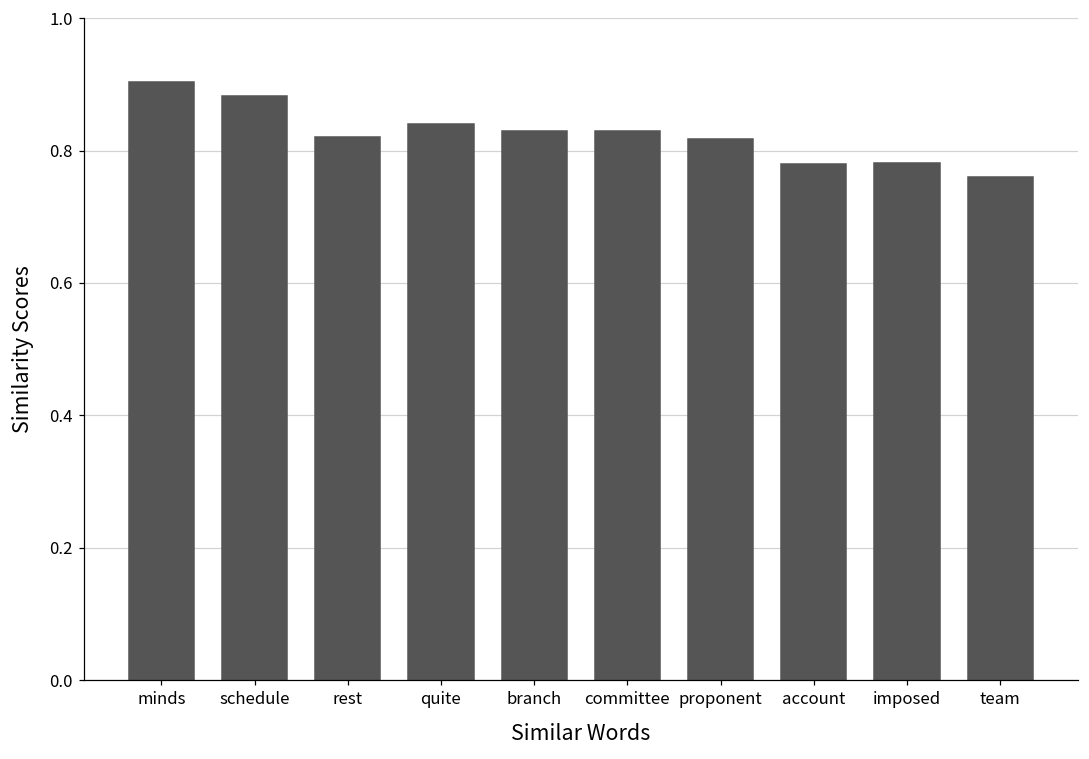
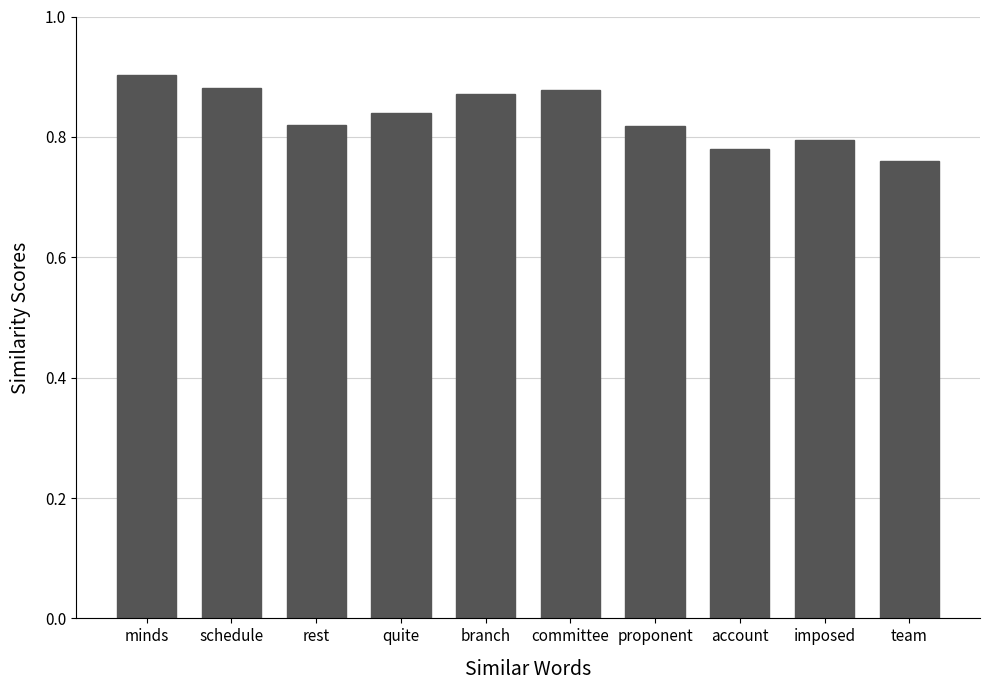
branch: 0.83 -> 0.87
committee: 0.83 -> 0.88
imposed: 0.78 -> 0.80
